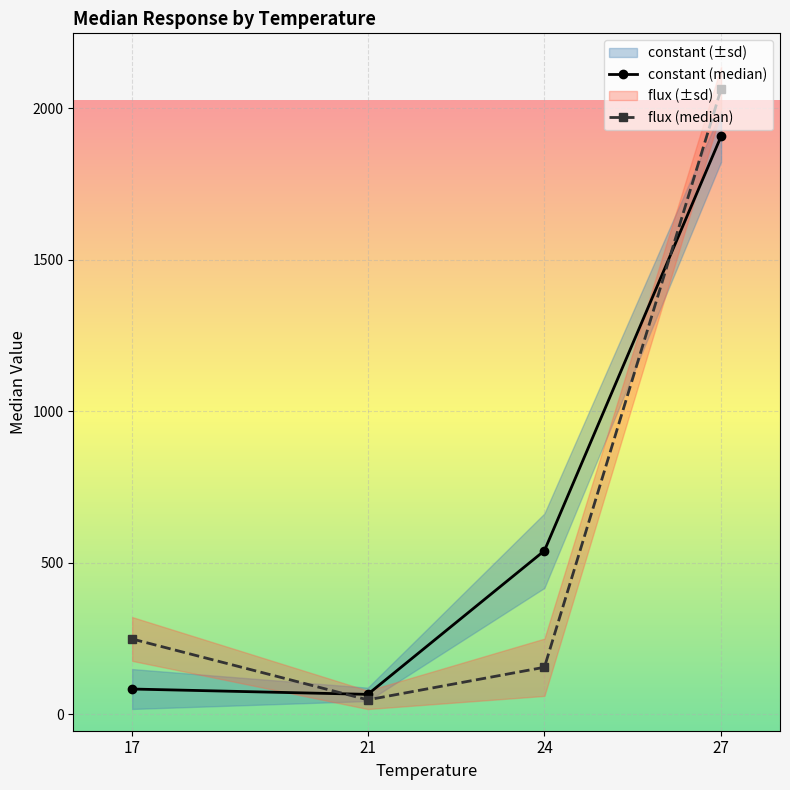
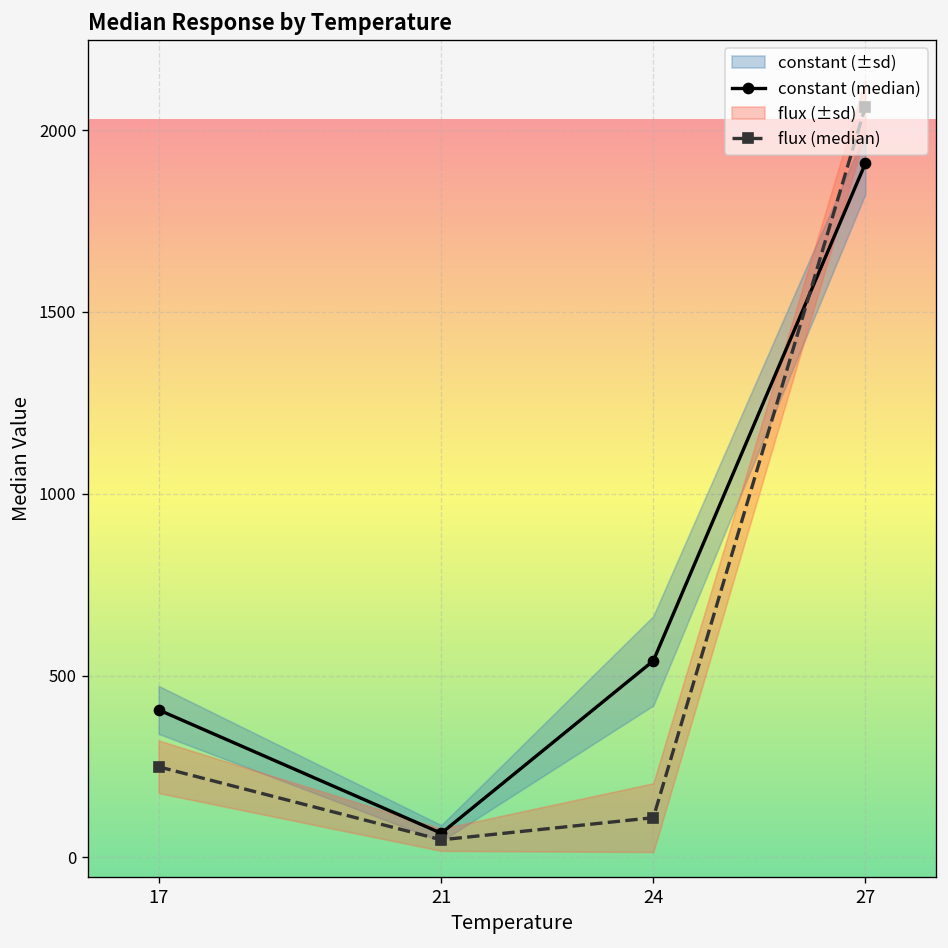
constant (median), 17: 80 -> 410
flux (median), 24: 160 -> 110
